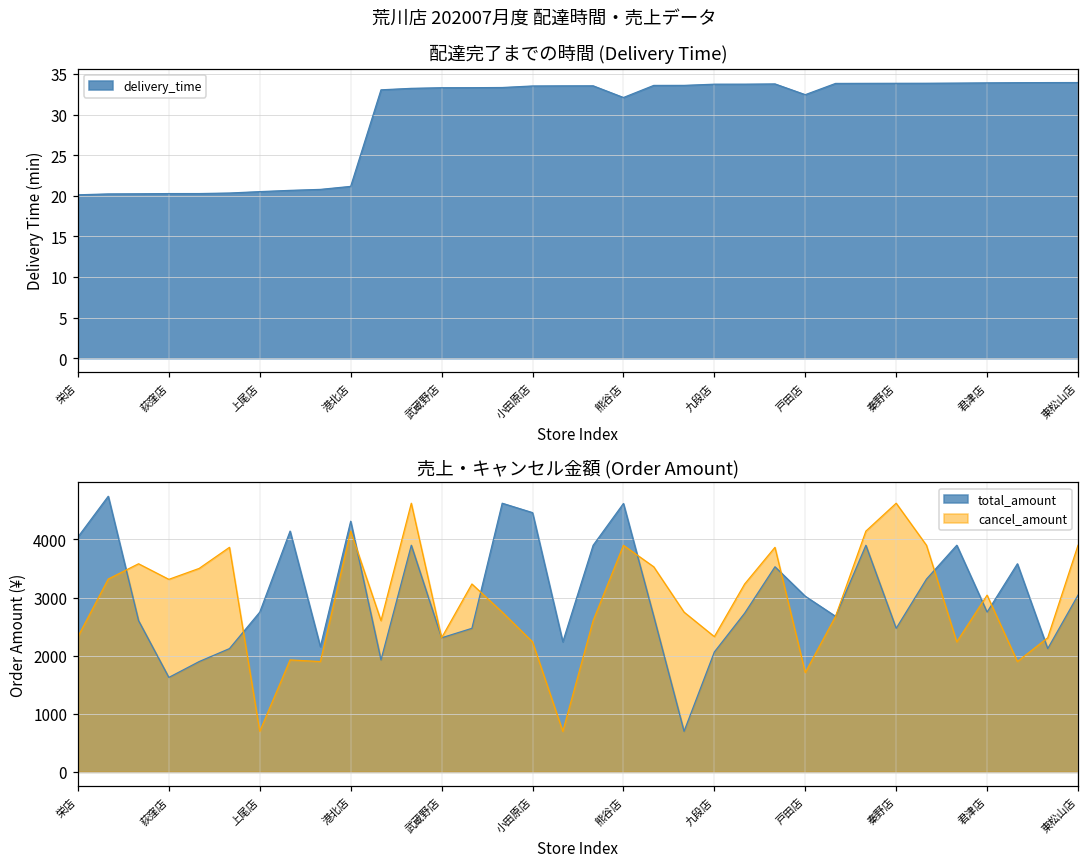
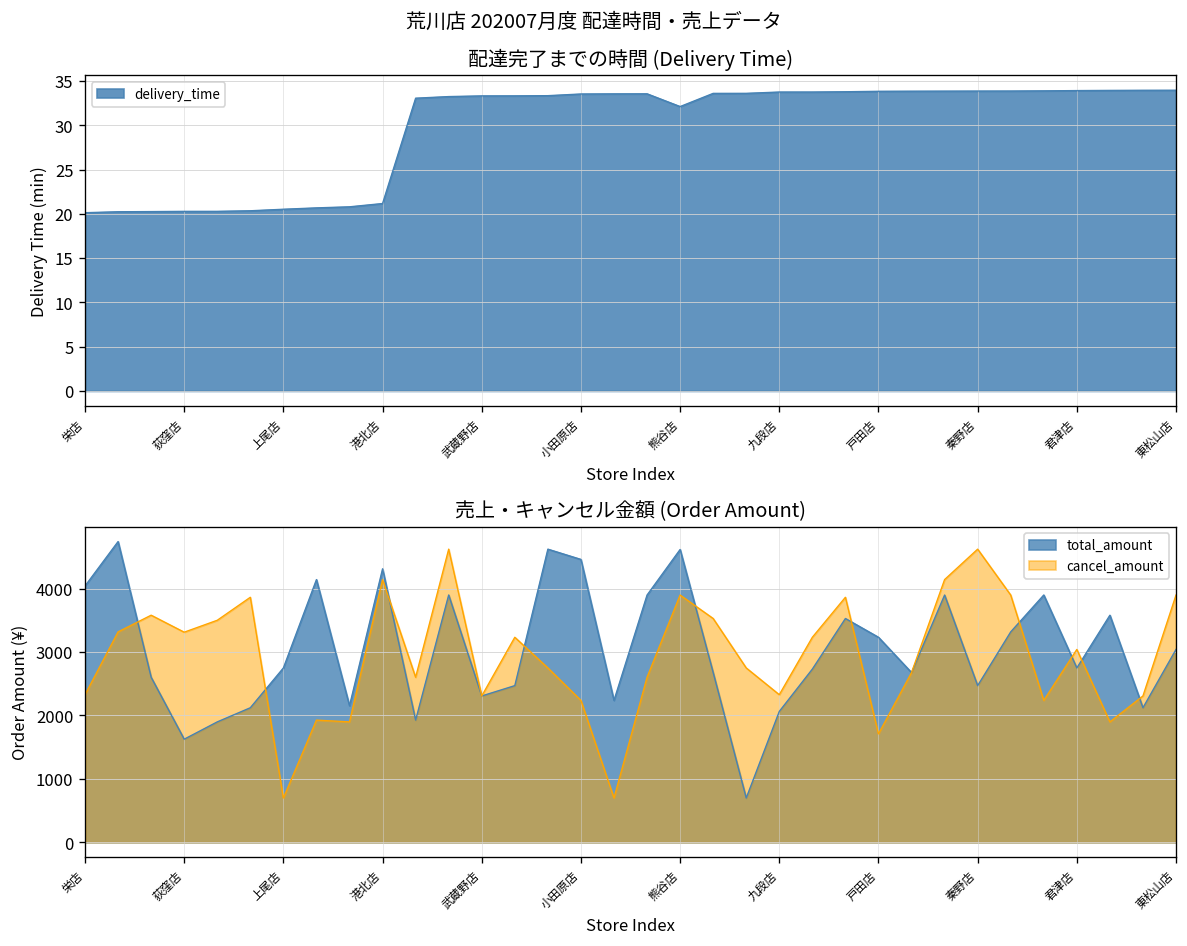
配達完了までの時間 (Delivery Time), 戸田店: 32 -> 34
売上・キャンセル金額 (Order Amount), total_amount, 戸田店: 3000 -> 3200
